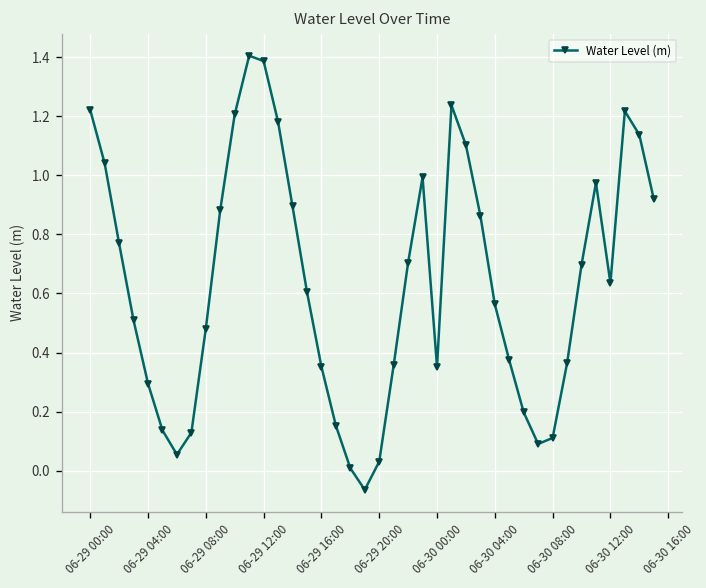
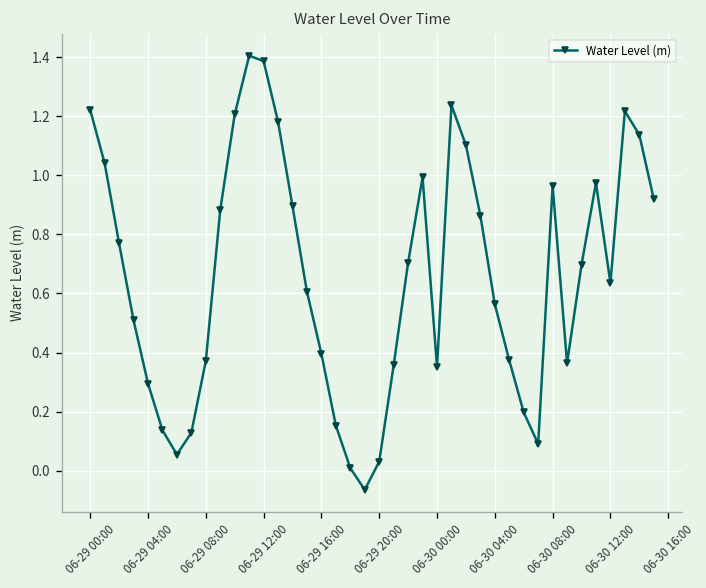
06-29 08:00: 0.48 -> 0.37
06-29 16:00: 0.35 -> 0.40
06-30 08:00: 0.11 -> 0.96
